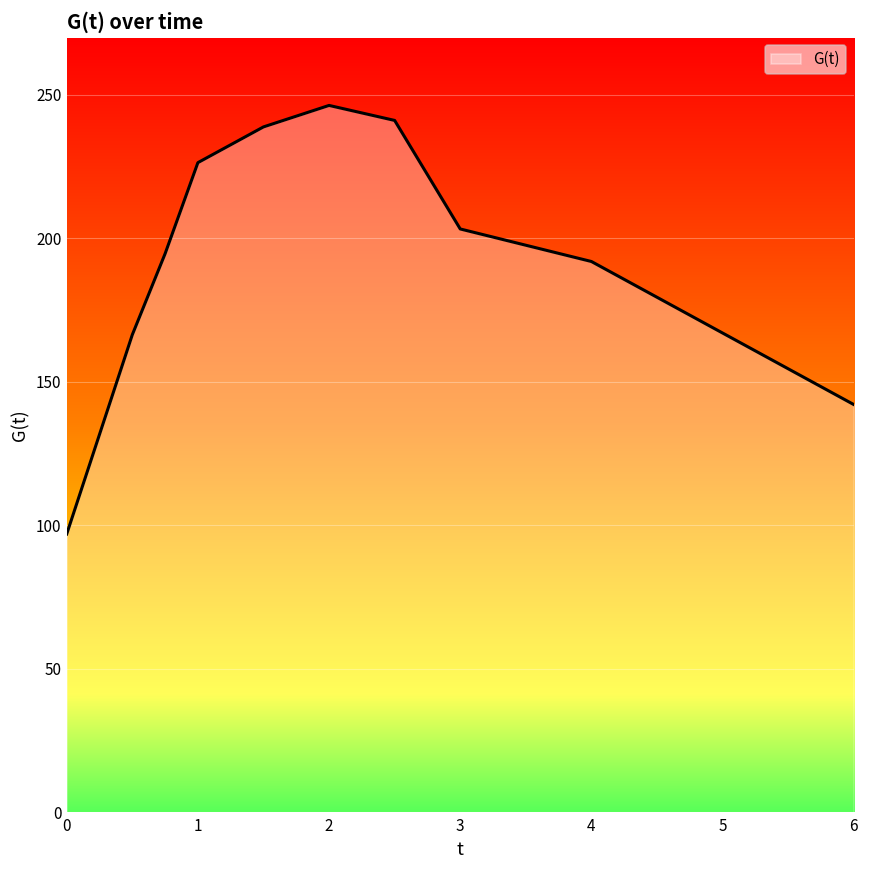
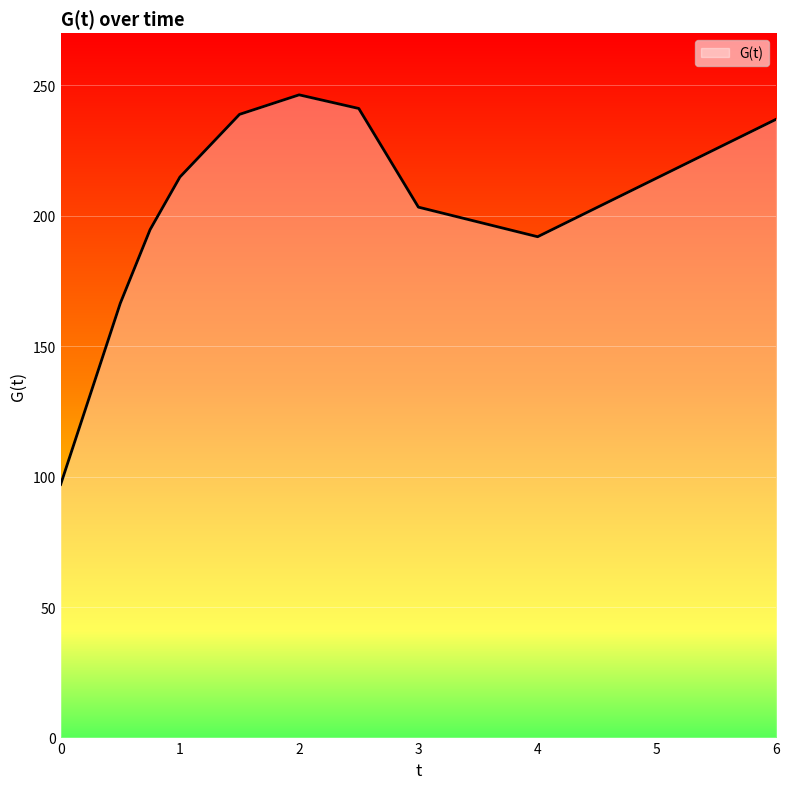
1: 226 -> 215
6: 142 -> 237
